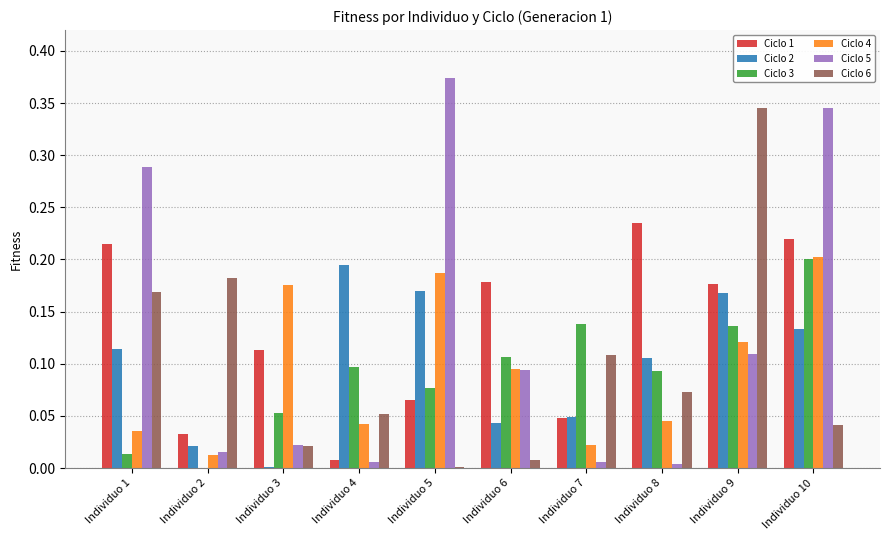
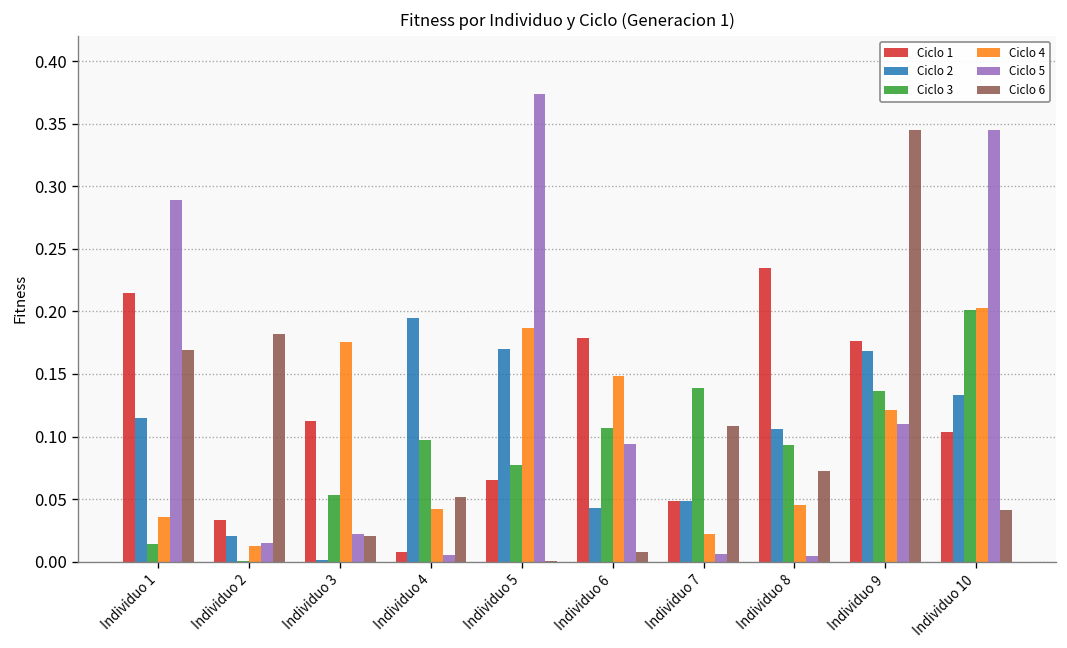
Ciclo 4, Individuo 6: 0.095 -> 0.148
Ciclo 1, Individuo 10: 0.220 -> 0.103
